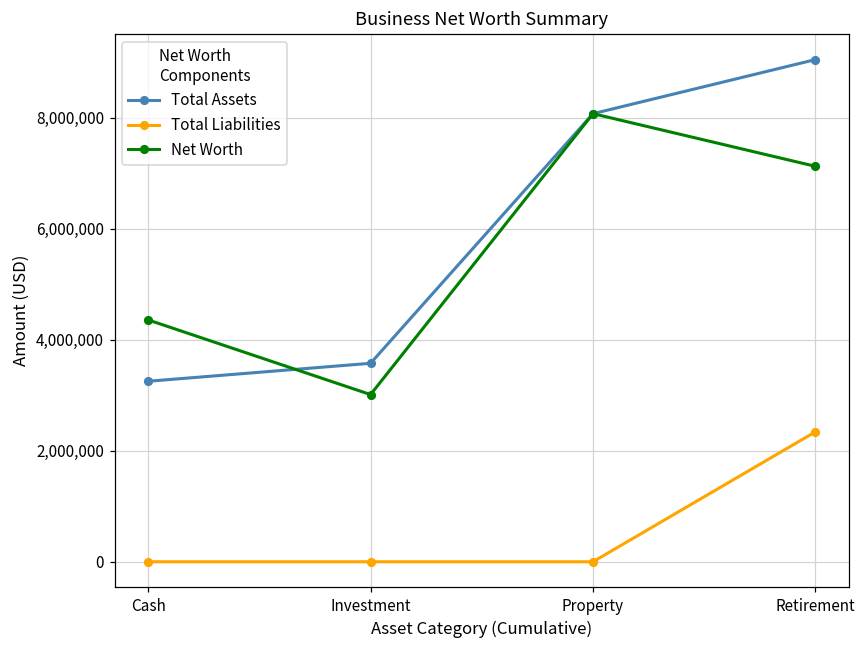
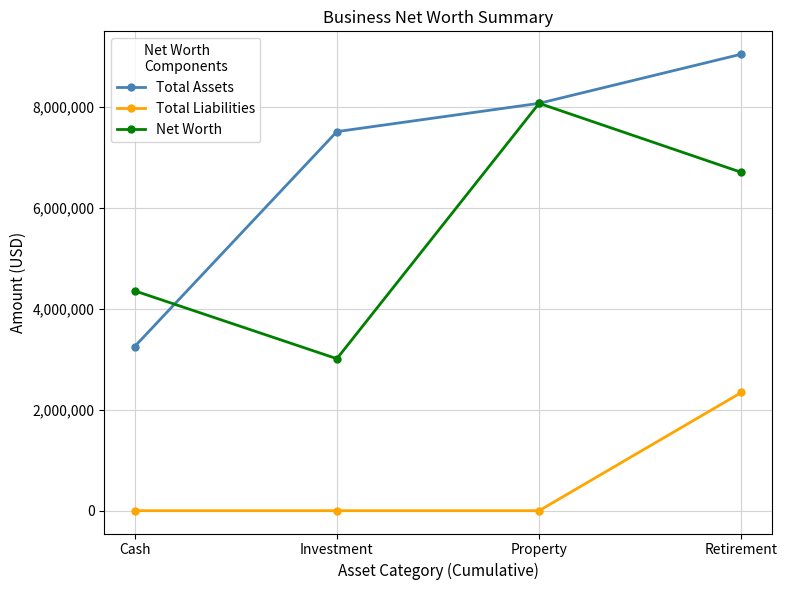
Total Assets, Investment: 3,600,000 -> 7,500,000
Net Worth, Retirement: 7,100,000 -> 6,700,000
